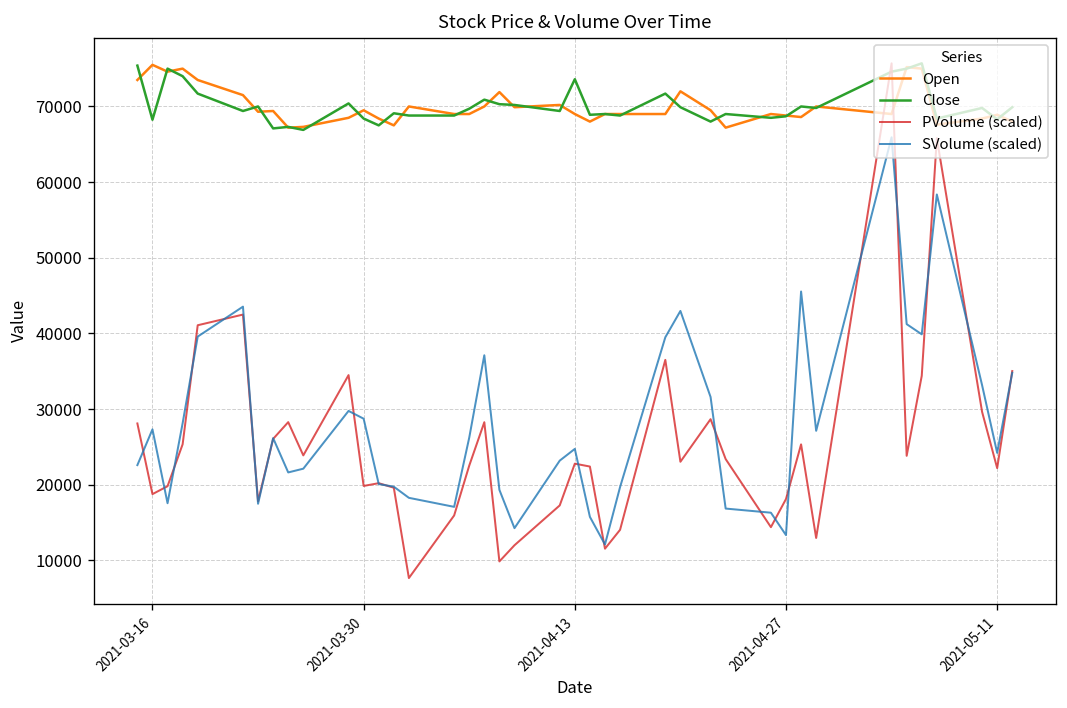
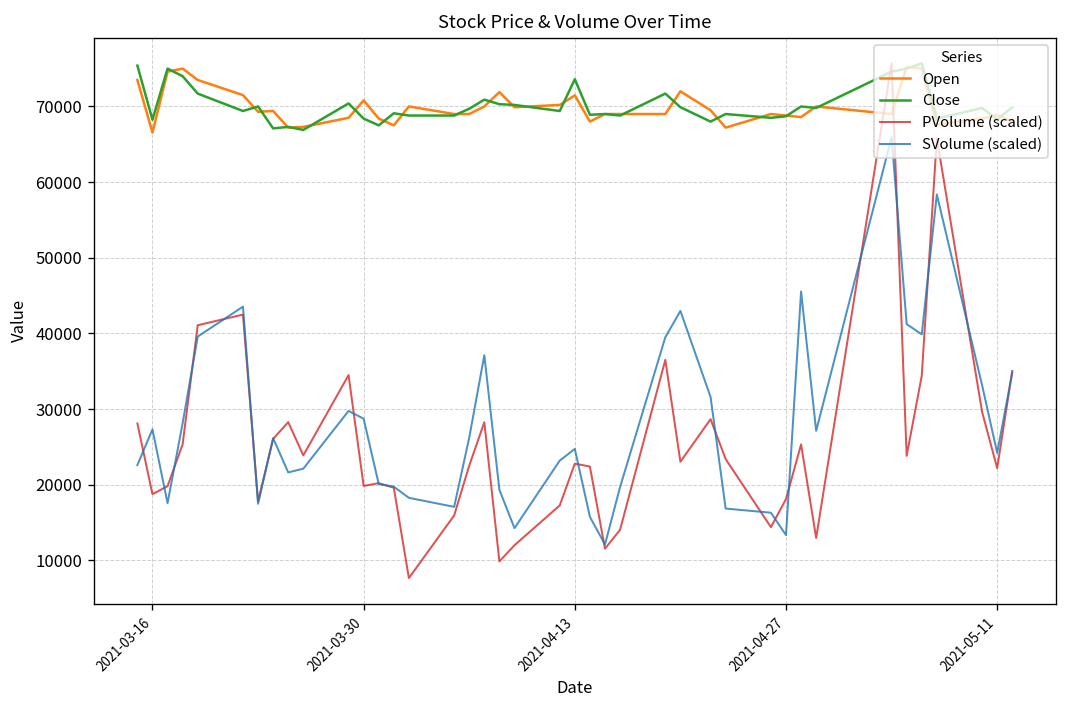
Open, 2021-03-16: 76000 -> 67000
Open, 2021-03-30: 69000 -> 71000
Open, 2021-04-13: 69000 -> 71000
